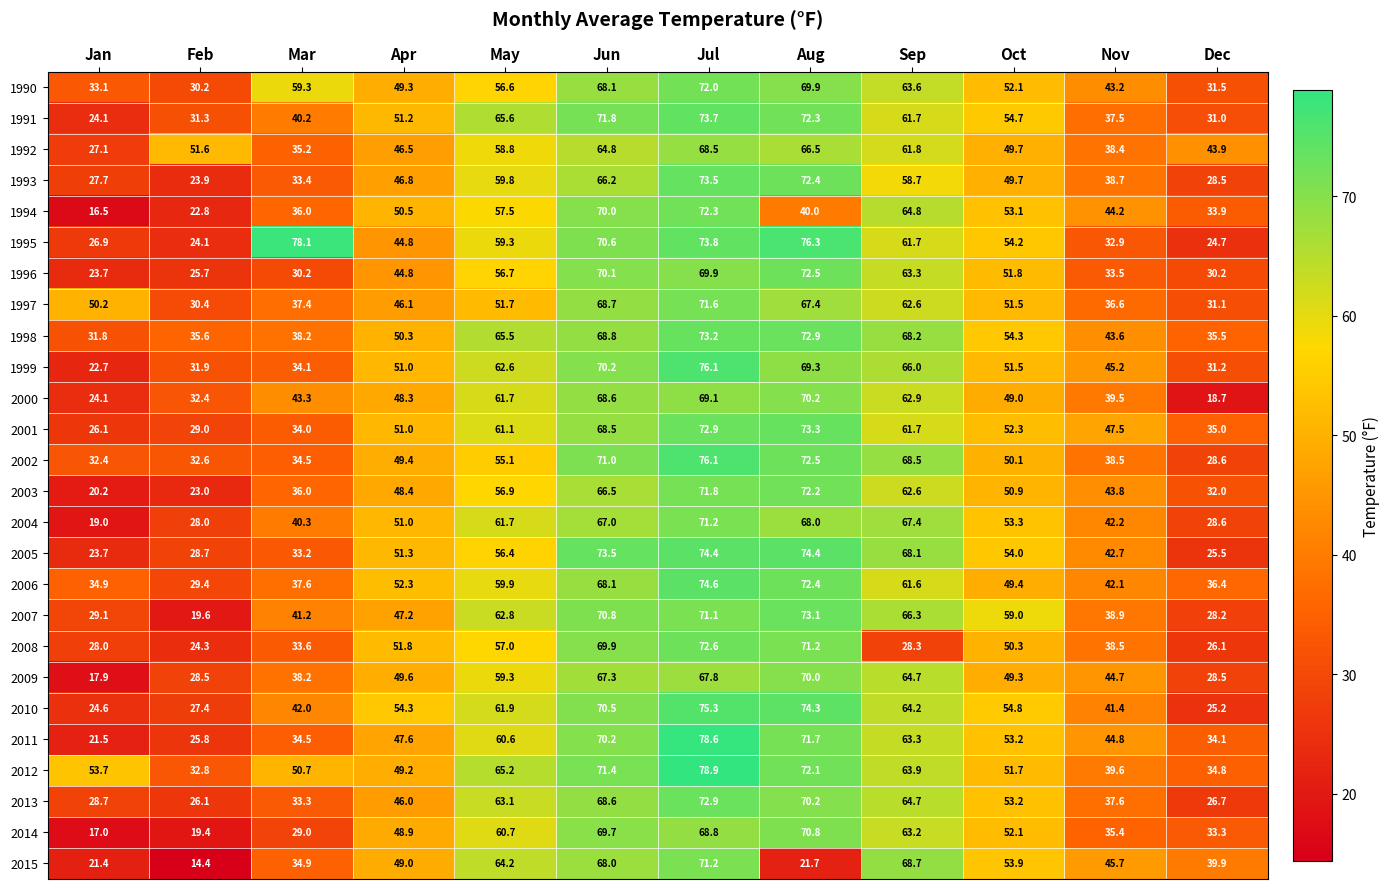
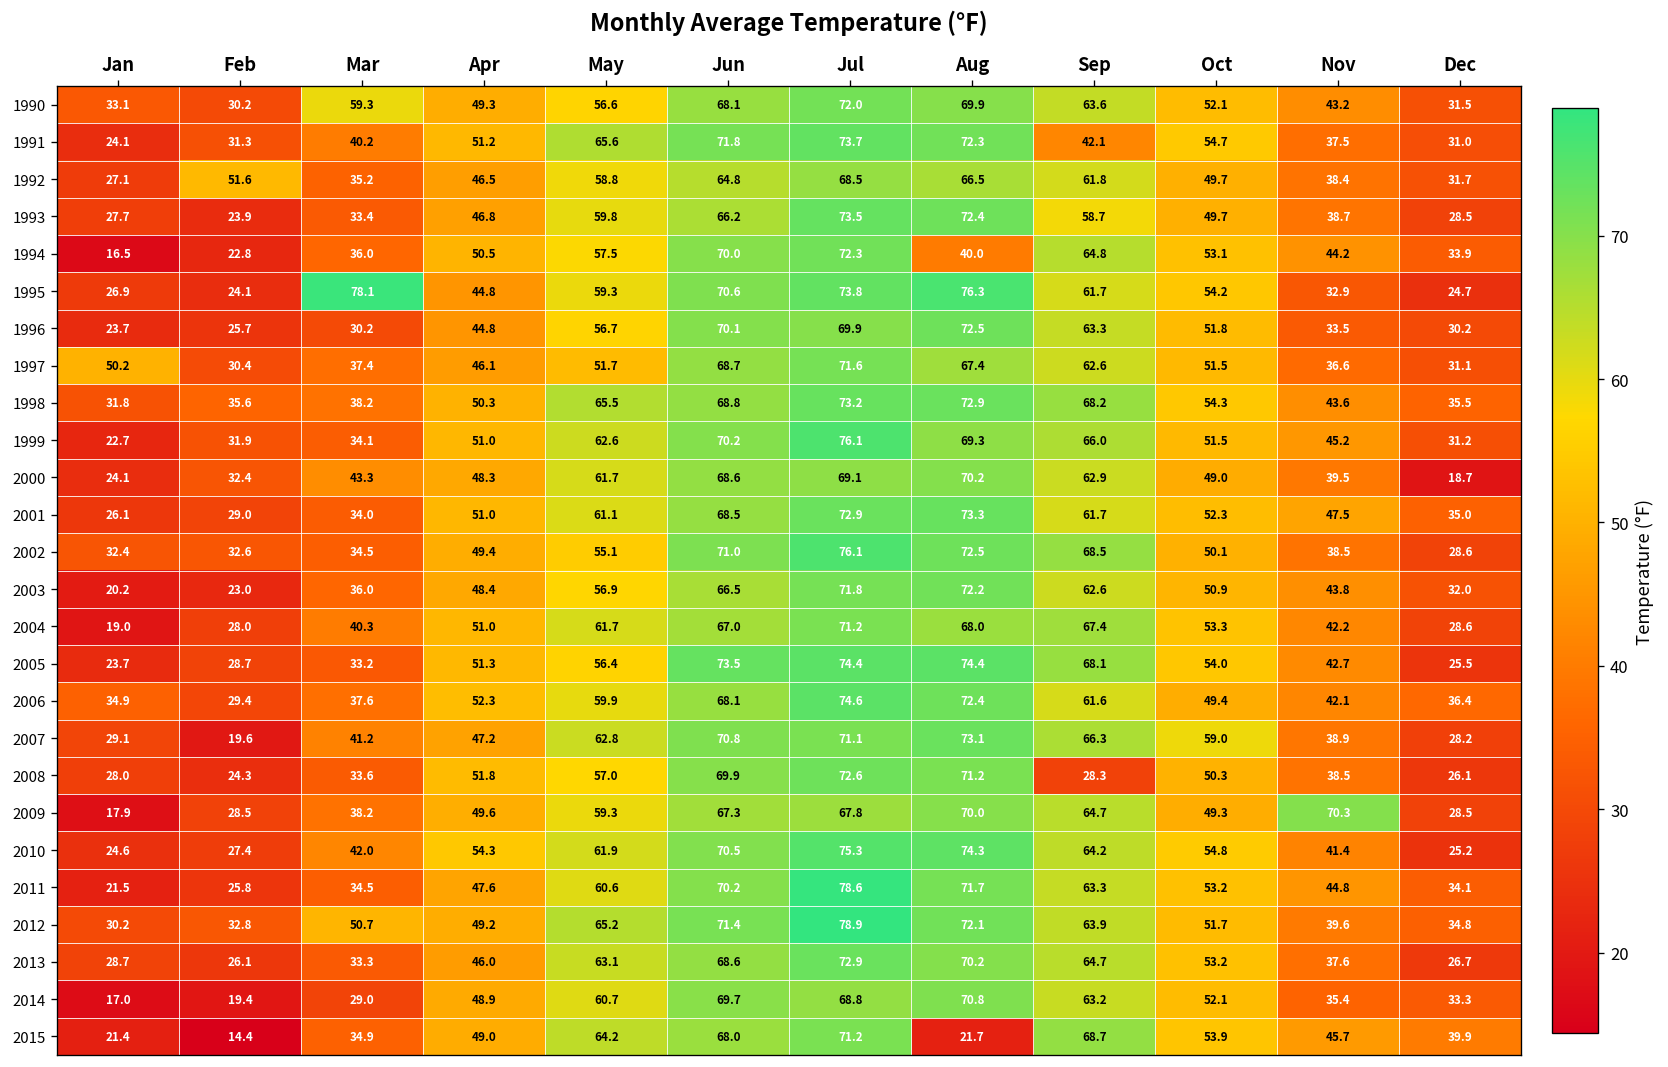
1991, Sep: 61.7 -> 42.1
1992, Dec: 43.9 -> 31.7
2009, Nov: 44.7 -> 70.3
2012, Jan: 53.7 -> 30.2
